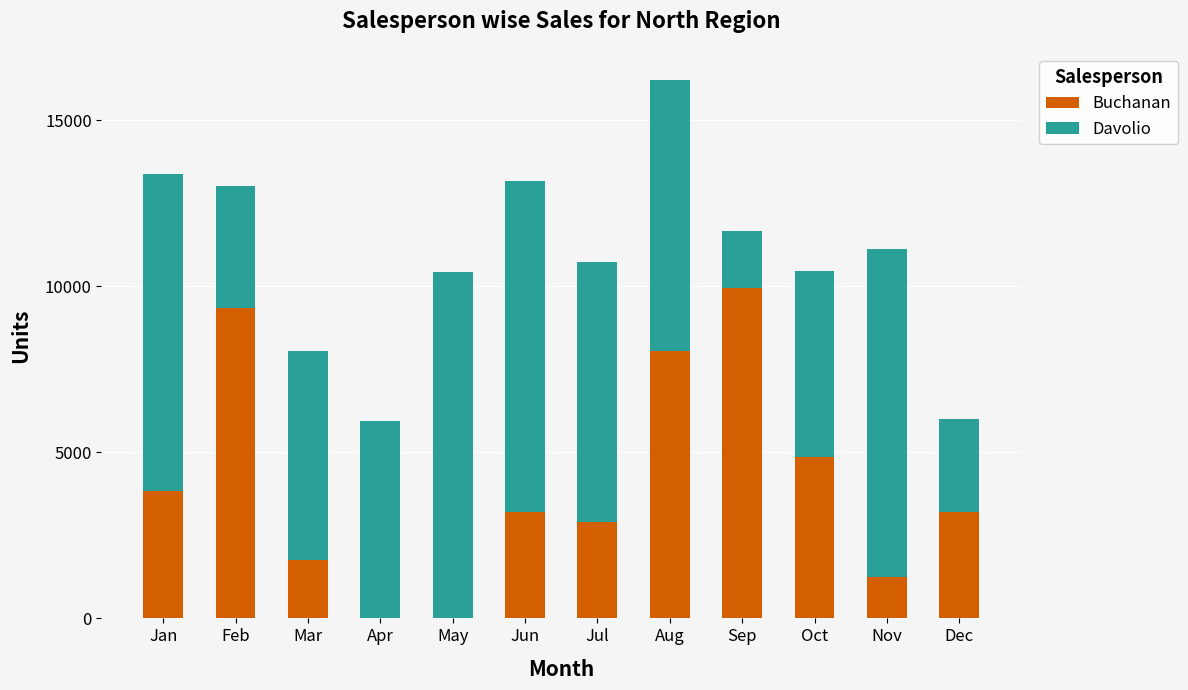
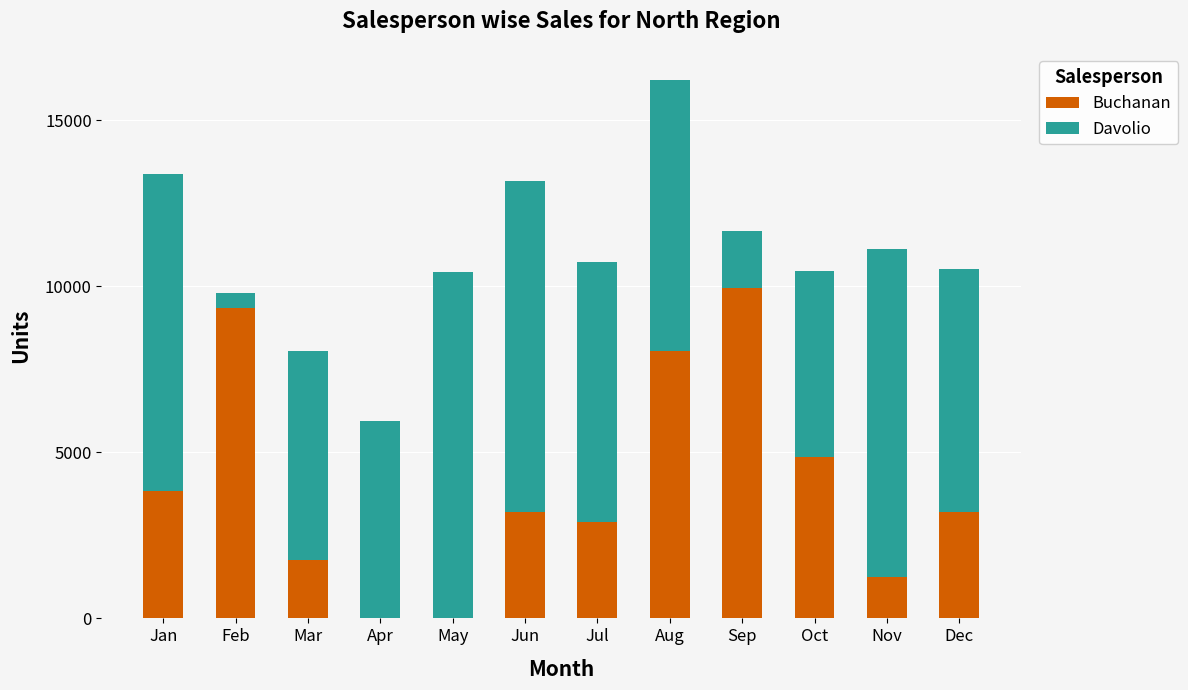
Davolio, Feb: 3700 -> 500
Davolio, Dec: 2800 -> 7300
